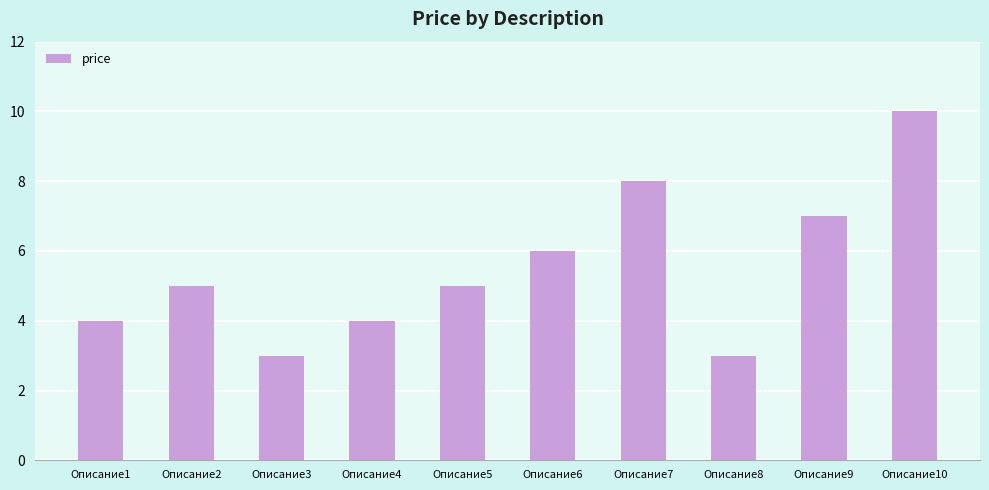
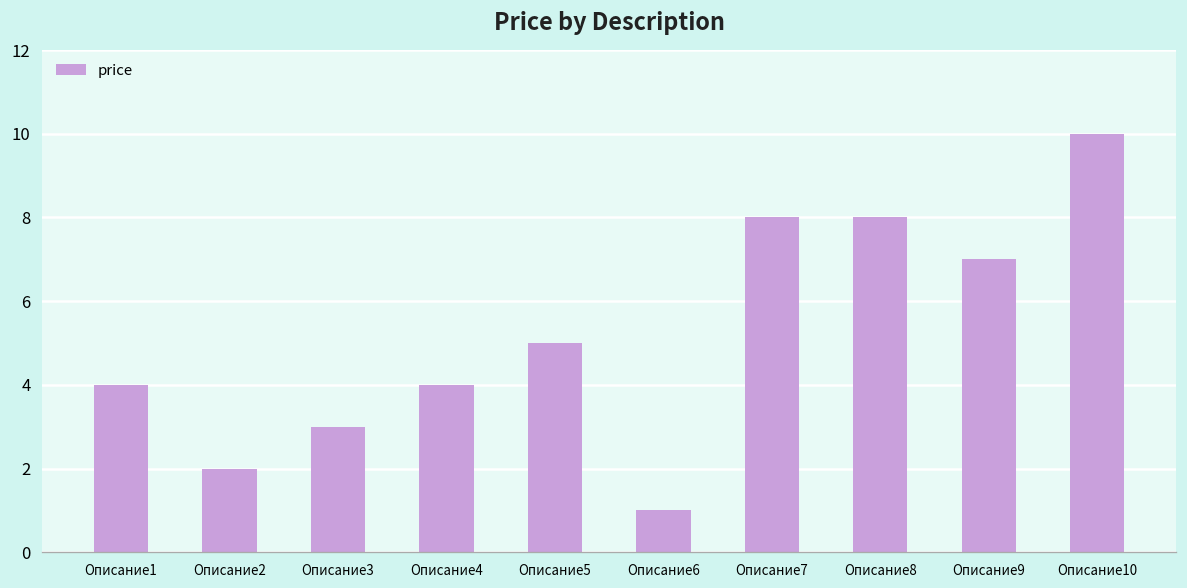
Описание2: 5 -> 2
Описание6: 6 -> 1
Описание8: 3 -> 8
